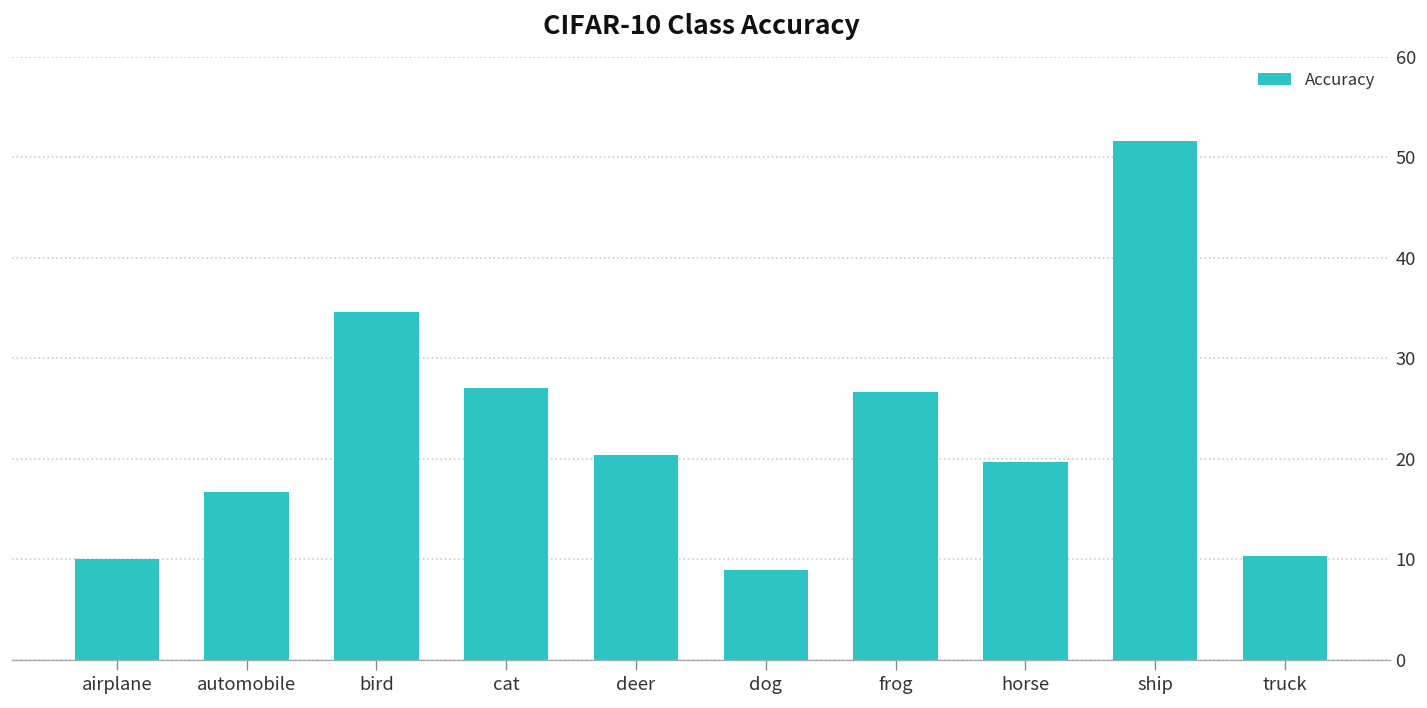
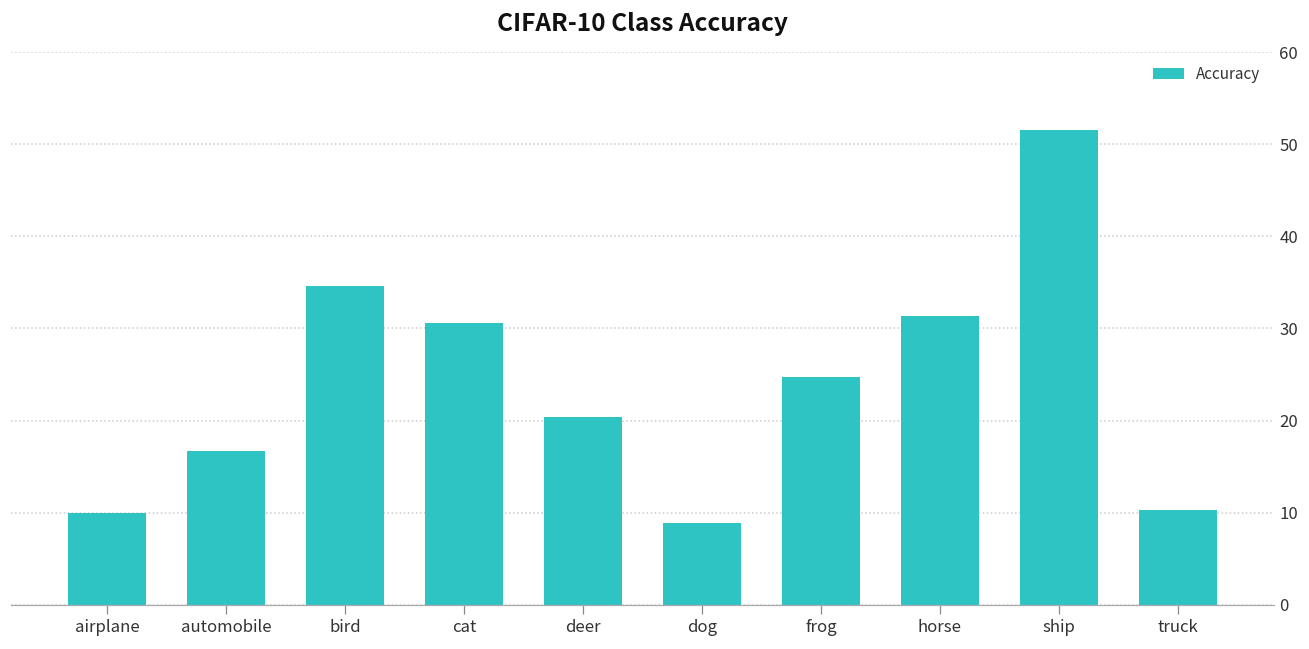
cat: 27 -> 31
frog: 27 -> 25
horse: 20 -> 31
